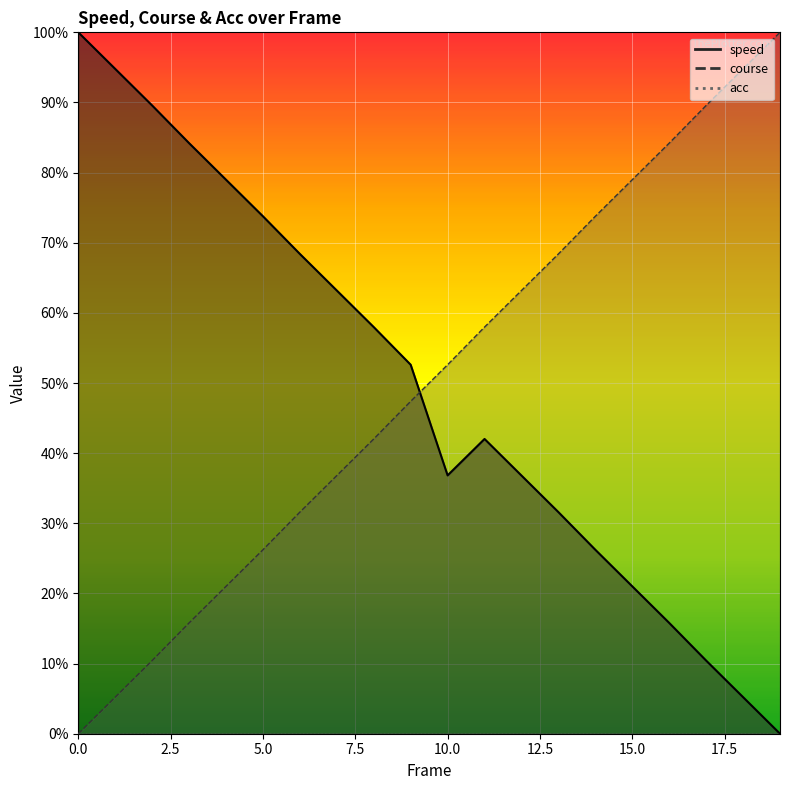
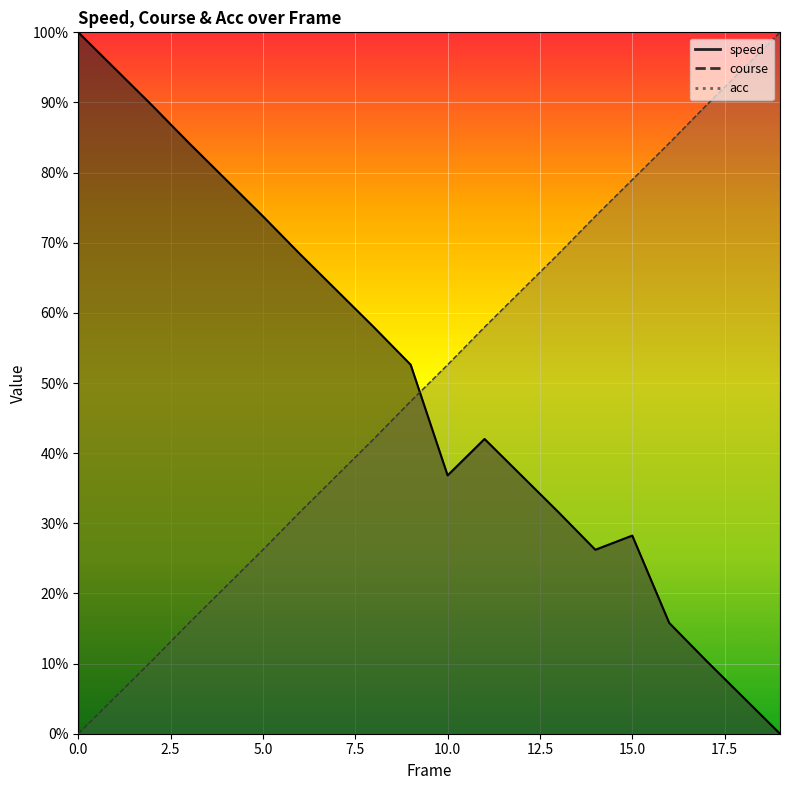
speed, 15.0: 21% -> 28%
